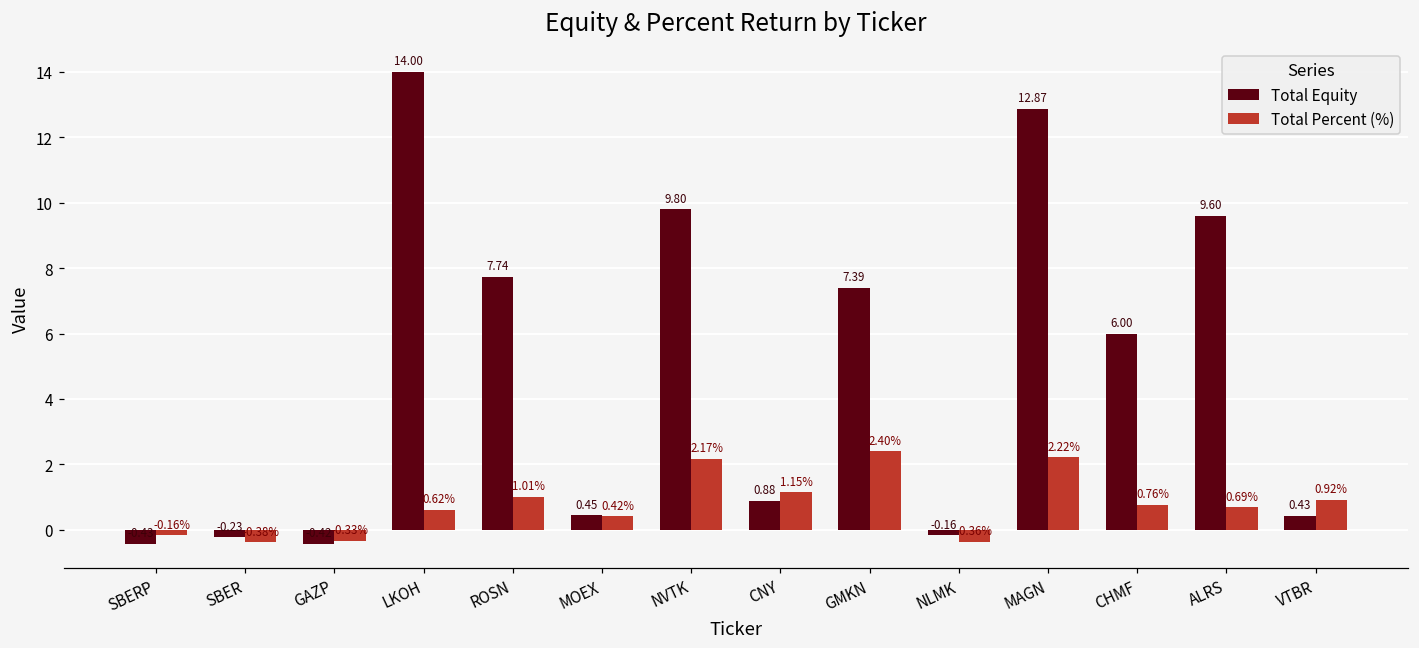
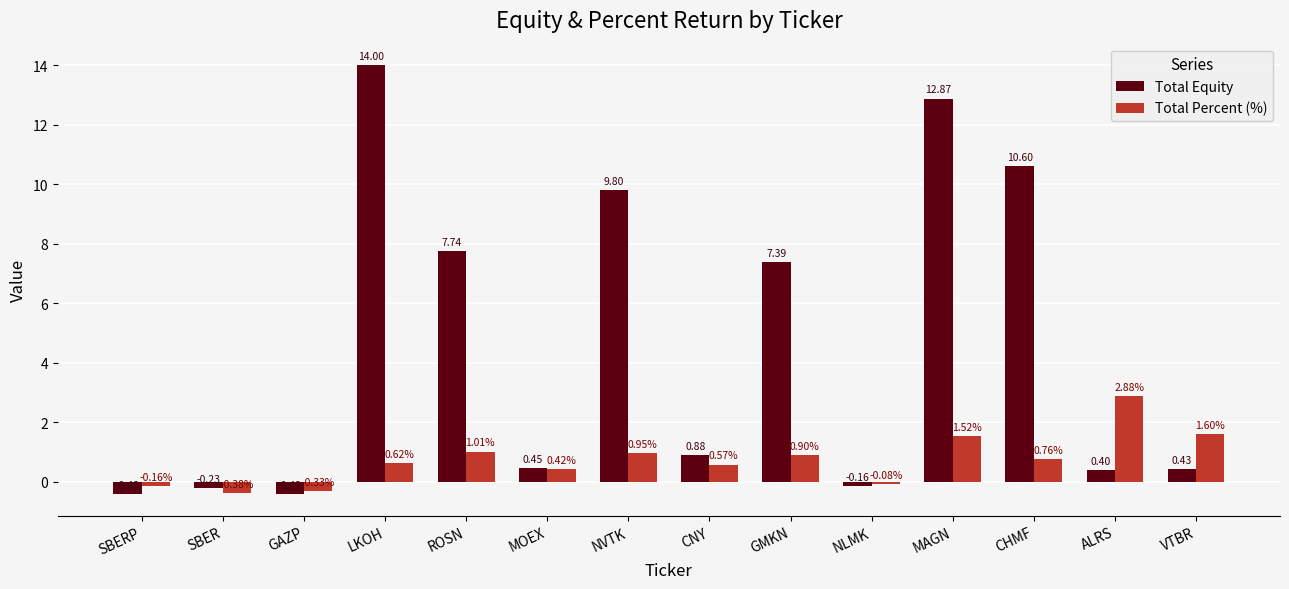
Total Percent (%), NVTK: 2.17% -> 0.95%
Total Percent (%), CNY: 1.15% -> 0.57%
Total Percent (%), GMKN: 2.40% -> 0.90%
Total Percent (%), NLMK: -0.36% -> -0.08%
Total Percent (%), MAGN: 2.22% -> 1.52%
Total Equity, CHMF: 6.00 -> 10.60
Total Equity, ALRS: 9.60 -> 0.40
Total Percent (%), ALRS: 0.69% -> 2.88%
Total Percent (%), VTBR: 0.92% -> 1.60%
